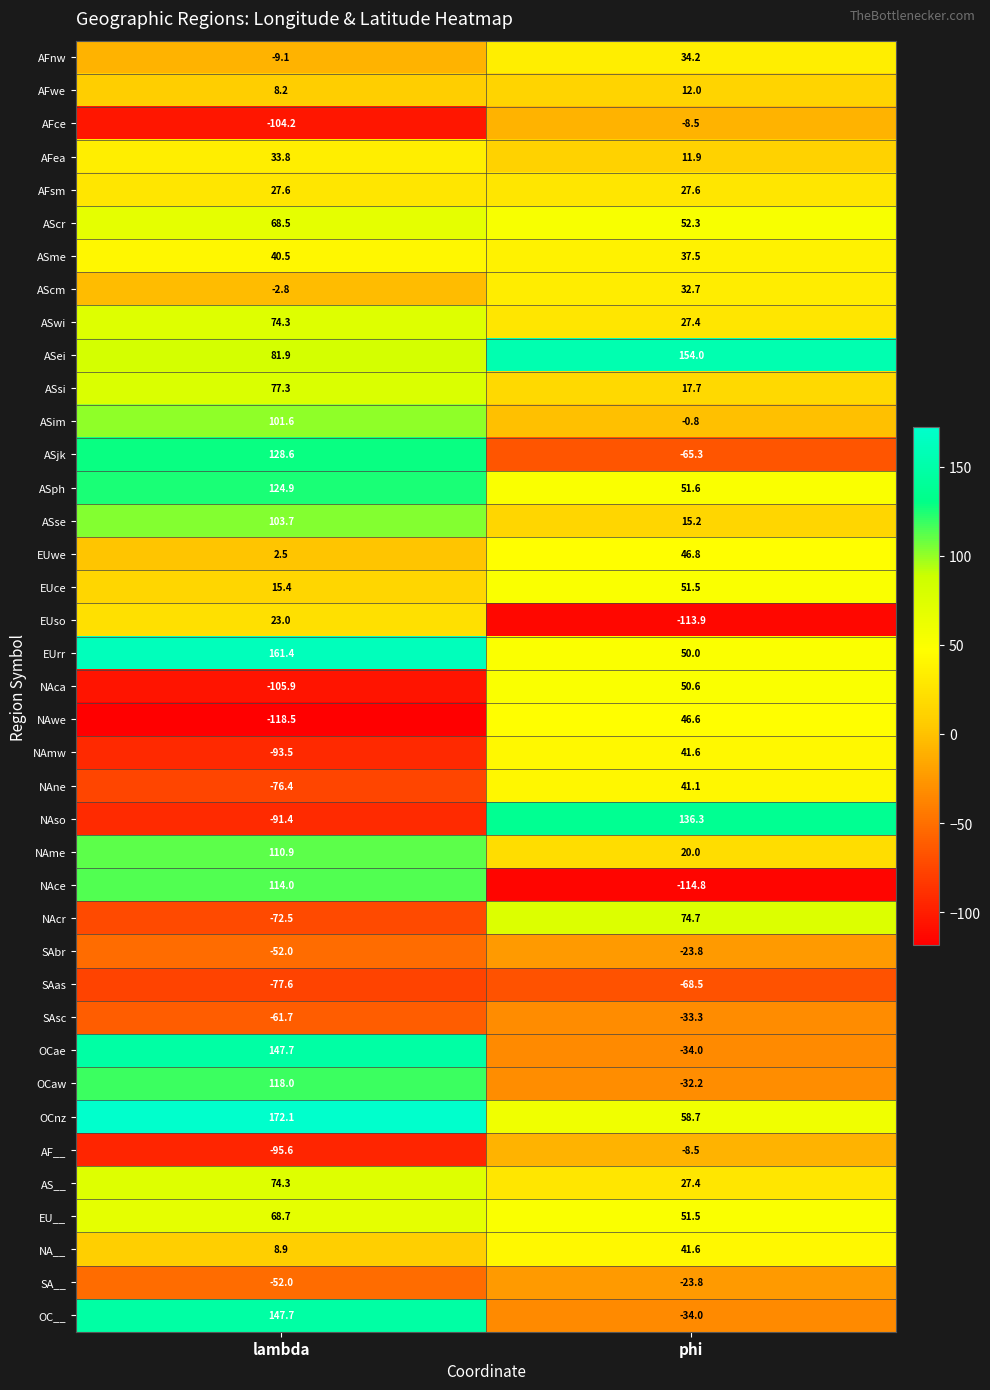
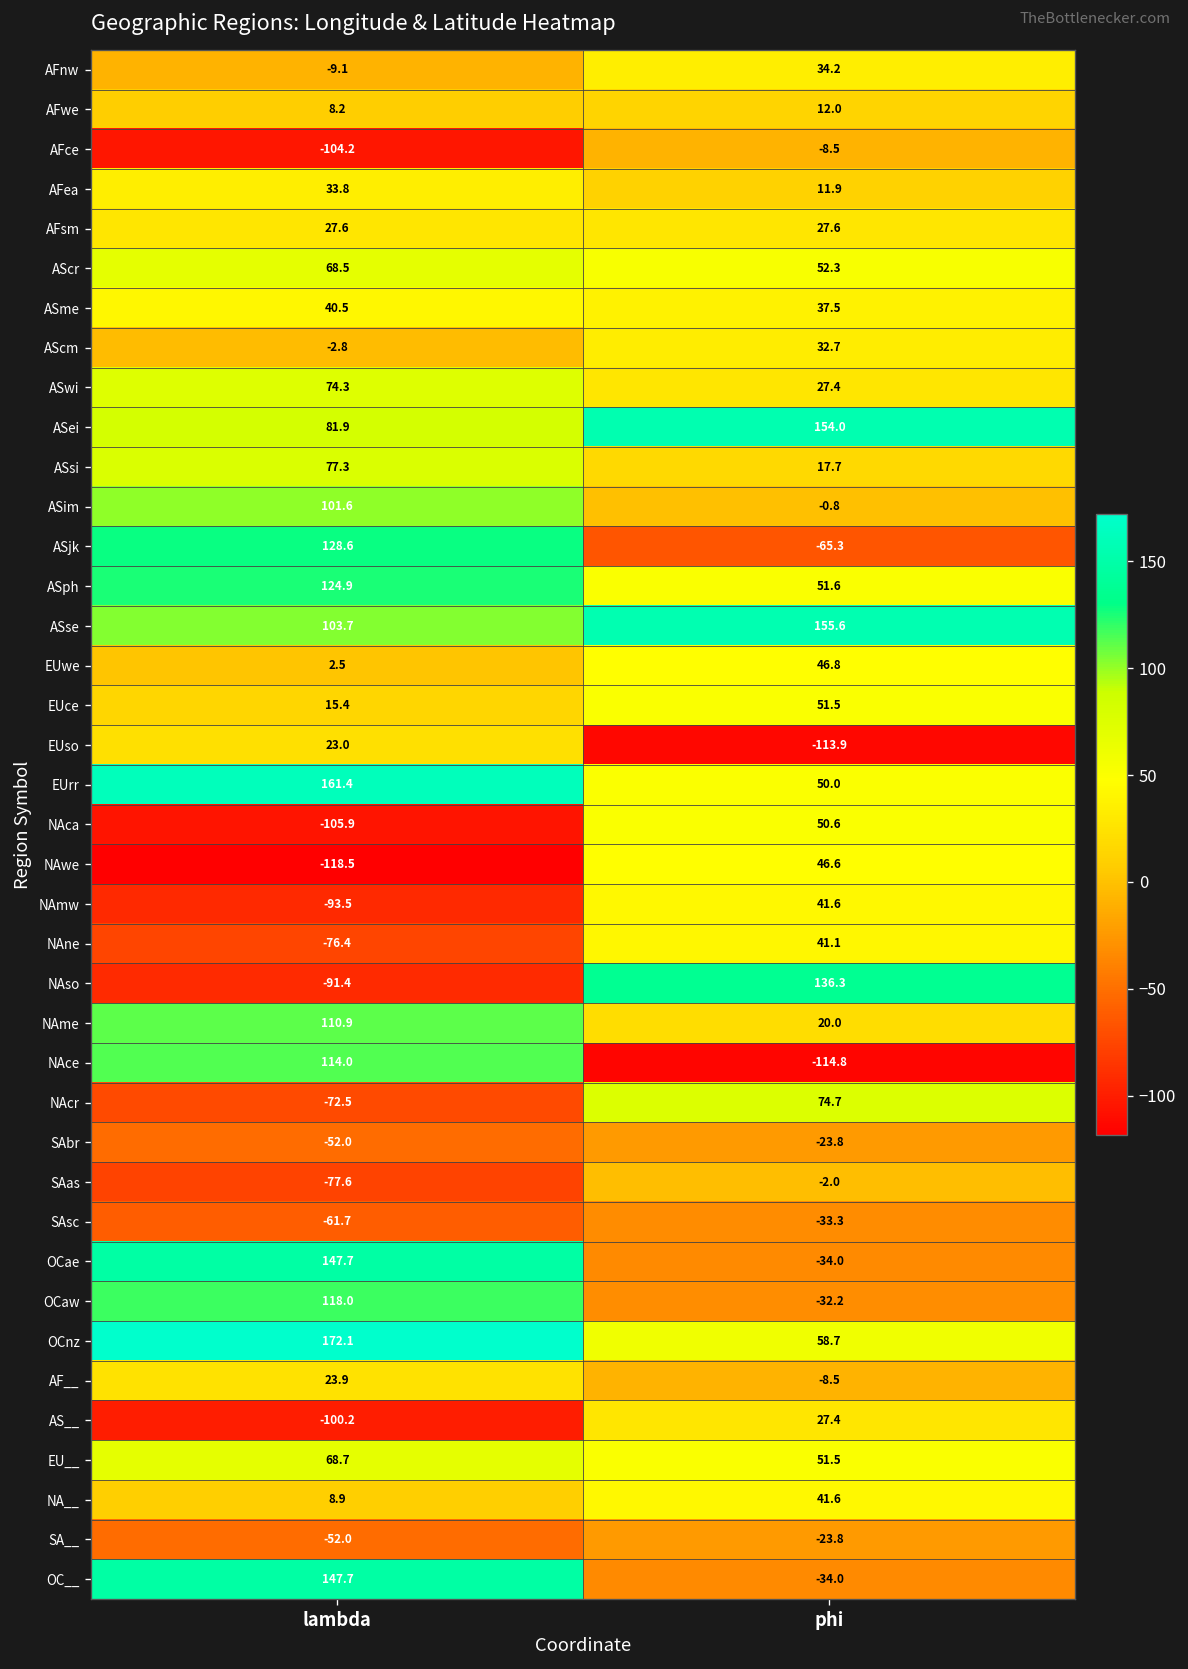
ASse, phi: 15.2 -> 155.6
SAas, phi: -68.5 -> -2.0
AF__, lambda: -95.6 -> 23.9
AS__, lambda: 74.3 -> -100.2
